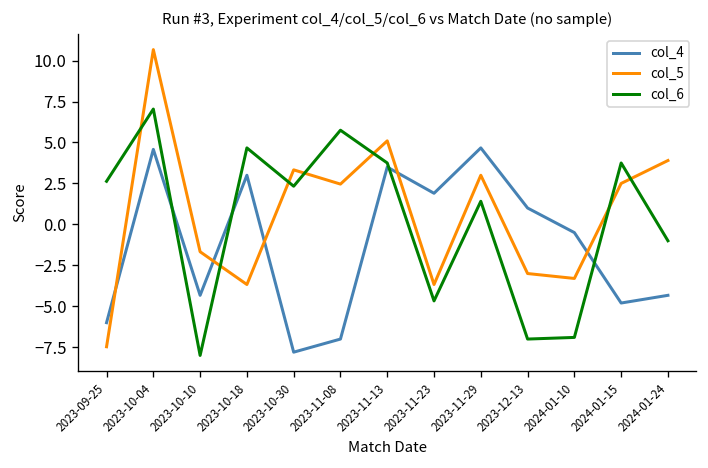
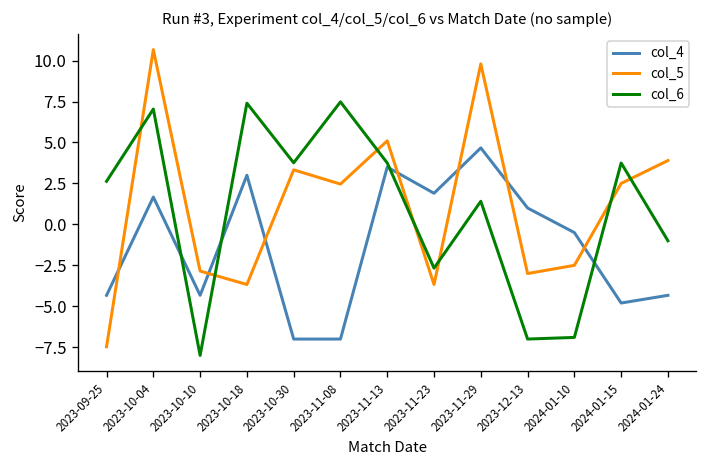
col_4, 2023-09-25: -6.0 -> -4.3
col_4, 2023-10-04: 4.6 -> 1.7
col_5, 2023-10-10: -1.7 -> -2.9
col_6, 2023-10-18: 4.7 -> 7.4
col_4, 2023-10-30: -7.8 -> -7.0
col_6, 2023-10-30: 2.3 -> 3.8
col_6, 2023-11-08: 5.8 -> 7.5
col_6, 2023-11-23: -4.7 -> -2.7
col_5, 2023-11-29: 3.0 -> 9.8
col_5, 2024-01-10: -3.3 -> -2.5
